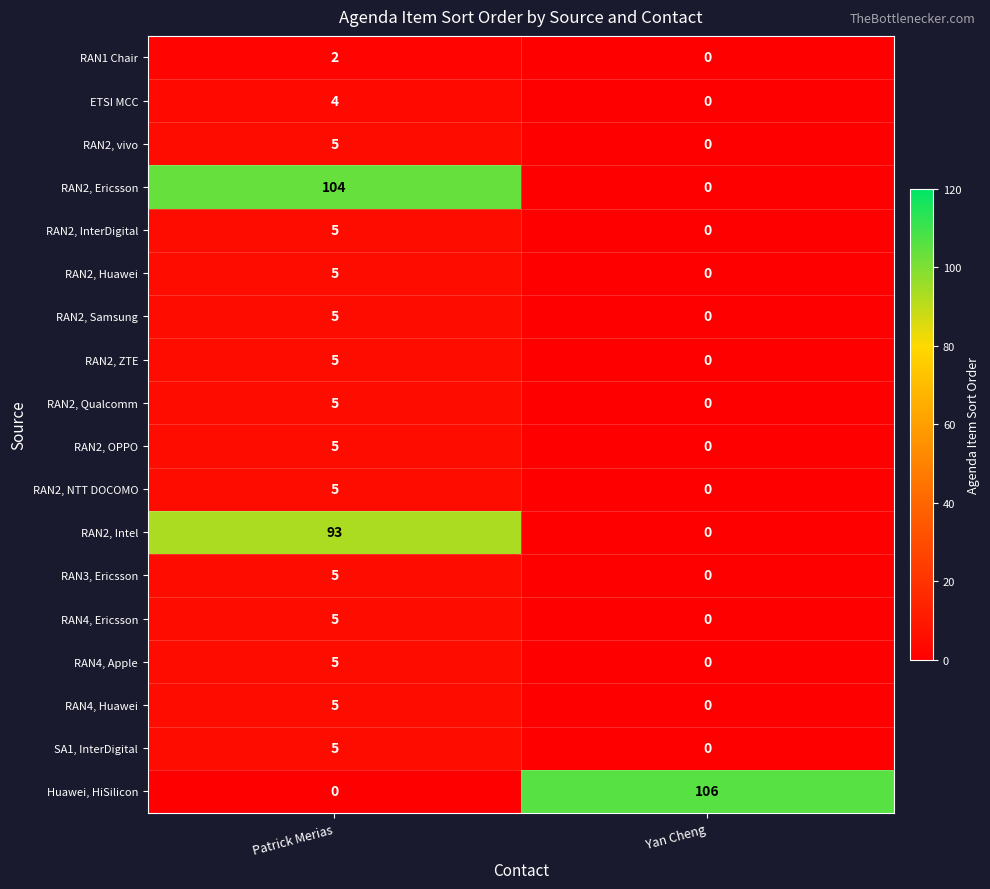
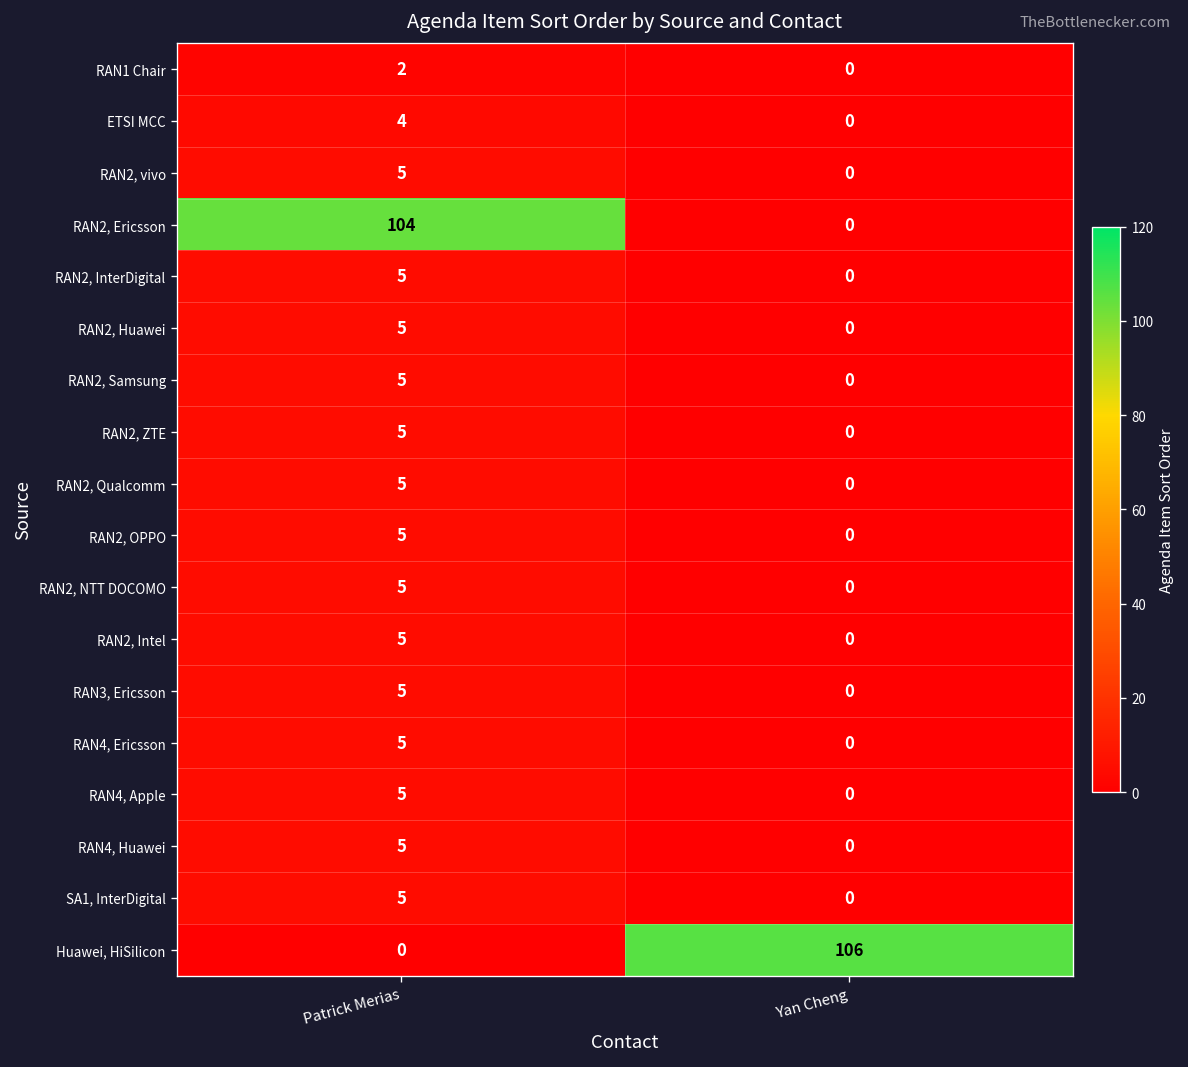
RAN2, Intel, Patrick Merias: 93 -> 5
